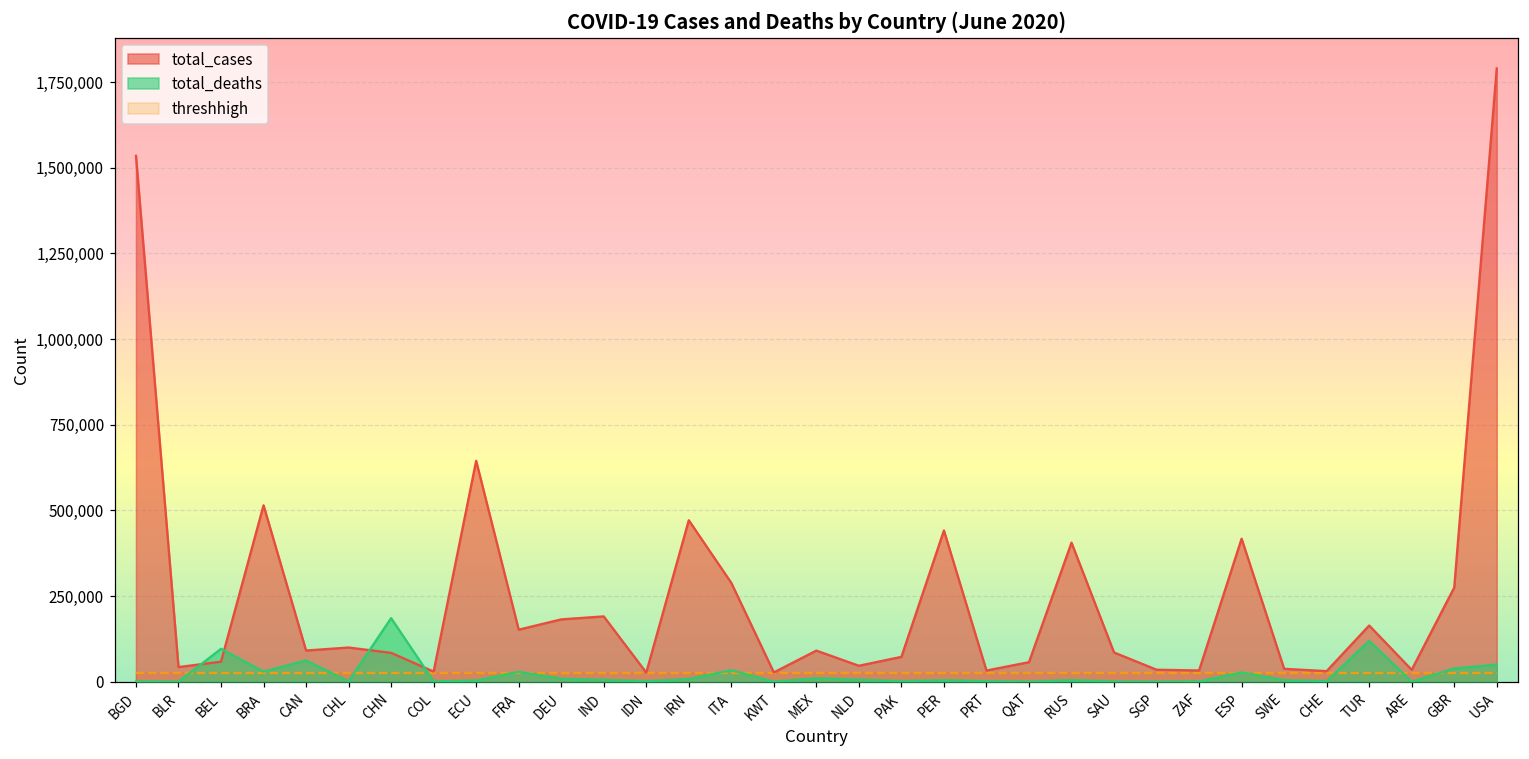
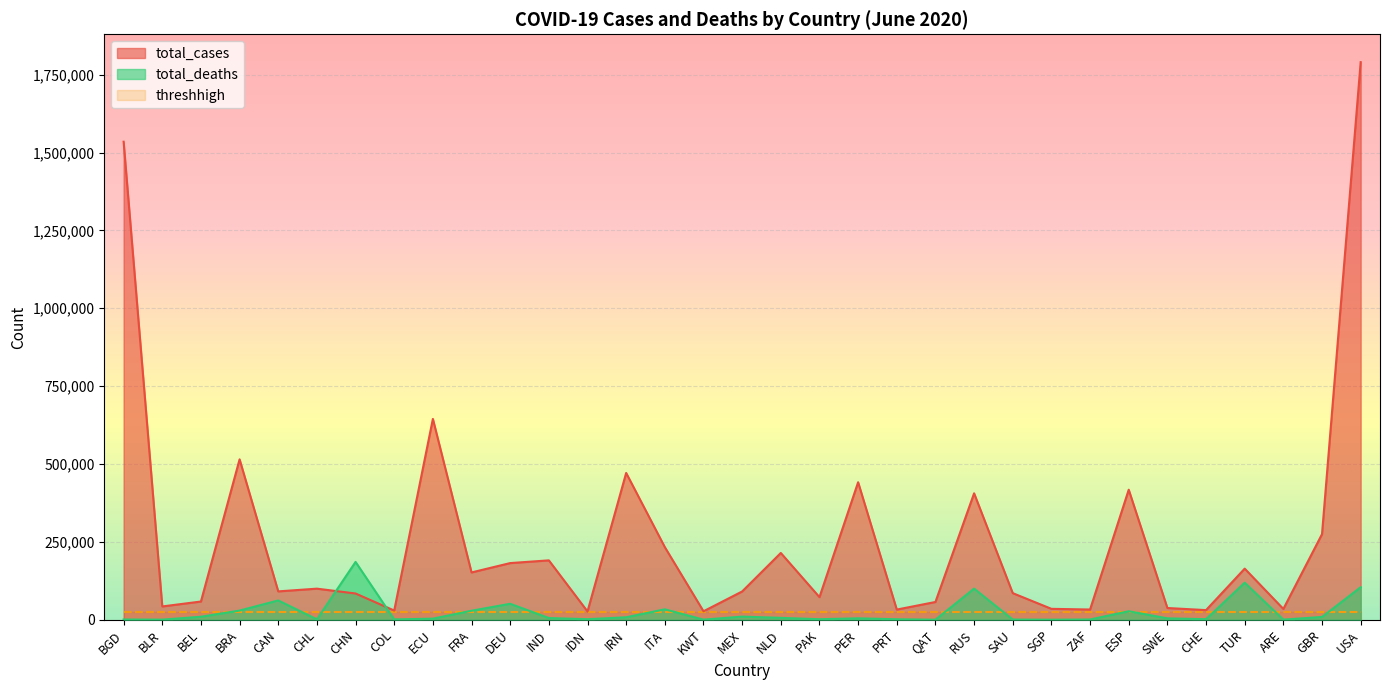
total_deaths, BEL: 100,000 -> 10,000
total_deaths, DEU: 10,000 -> 50,000
total_cases, ITA: 290,000 -> 230,000
total_cases, NLD: 50,000 -> 210,000
total_deaths, RUS: 0 -> 100,000
total_deaths, GBR: 40,000 -> 10,000
total_deaths, USA: 50,000 -> 100,000
